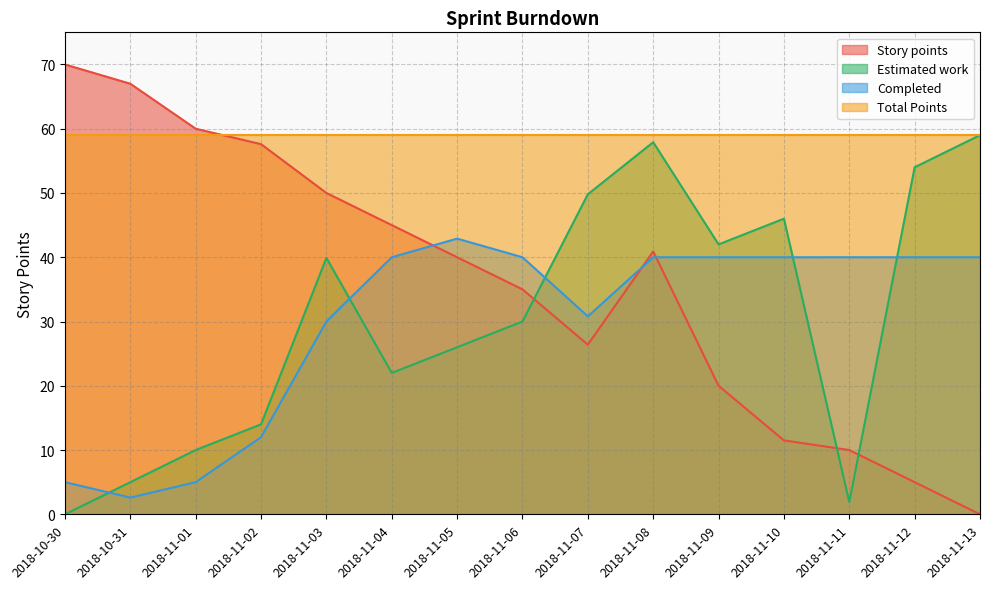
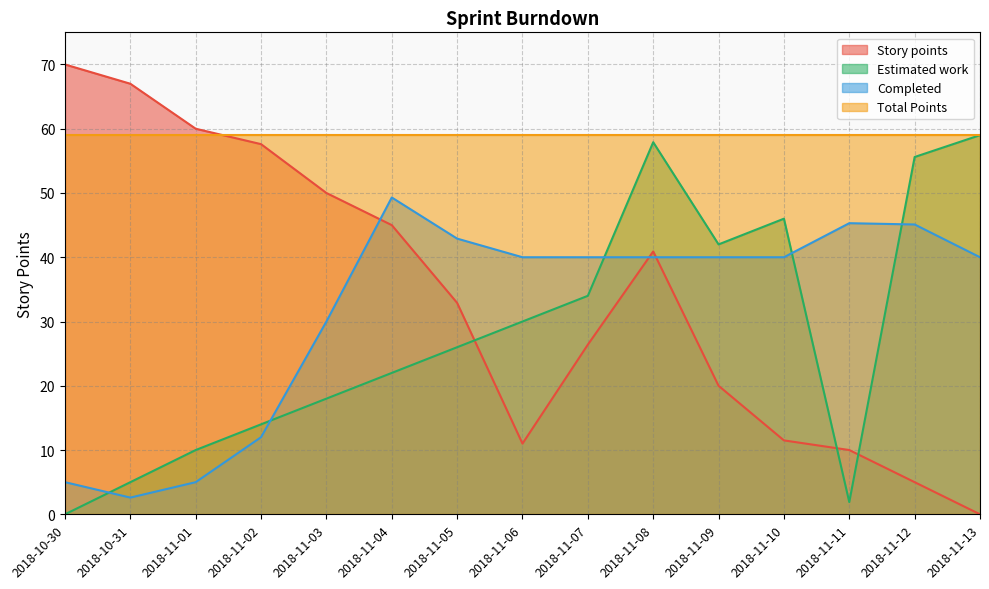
Estimated work, 2018-11-03: 40 -> 18
Completed, 2018-11-04: 40 -> 49
Story points, 2018-11-05: 40 -> 33
Story points, 2018-11-06: 35 -> 11
Estimated work, 2018-11-07: 50 -> 34
Completed, 2018-11-07: 31 -> 40
Completed, 2018-11-11: 40 -> 45
Estimated work, 2018-11-12: 54 -> 56
Completed, 2018-11-12: 40 -> 45
